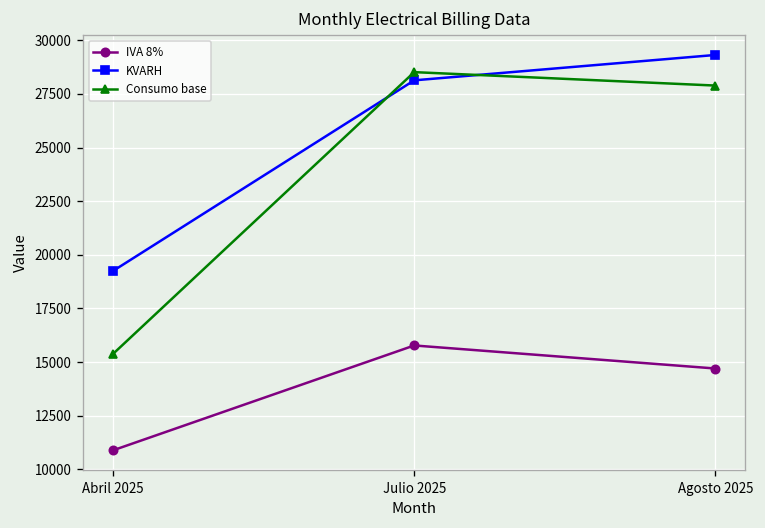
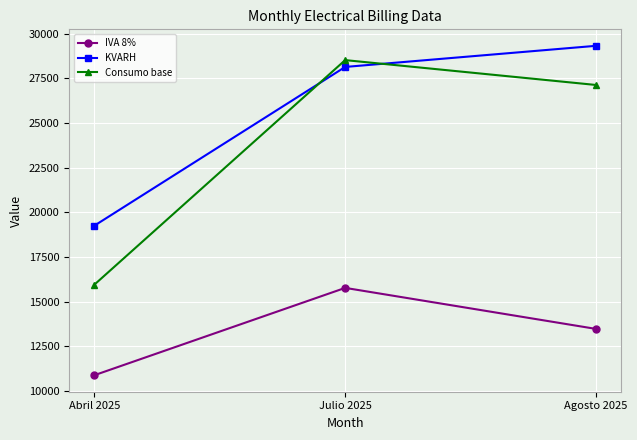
Consumo base, Abril 2025: 15400 -> 15900
IVA 8%, Agosto 2025: 14700 -> 13500
Consumo base, Agosto 2025: 27900 -> 27100
